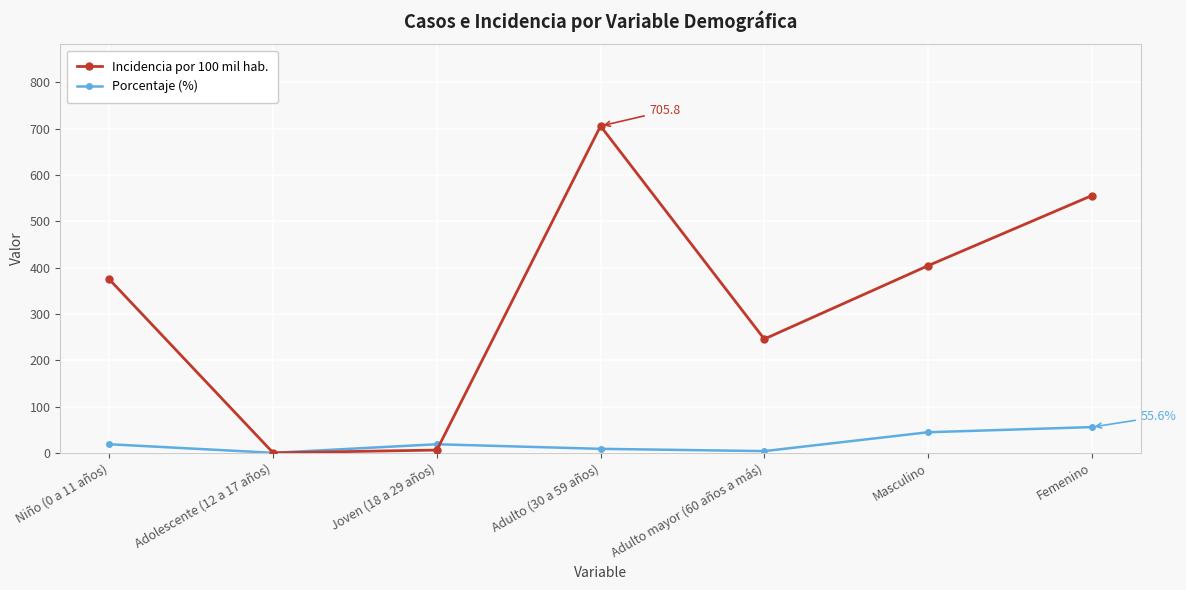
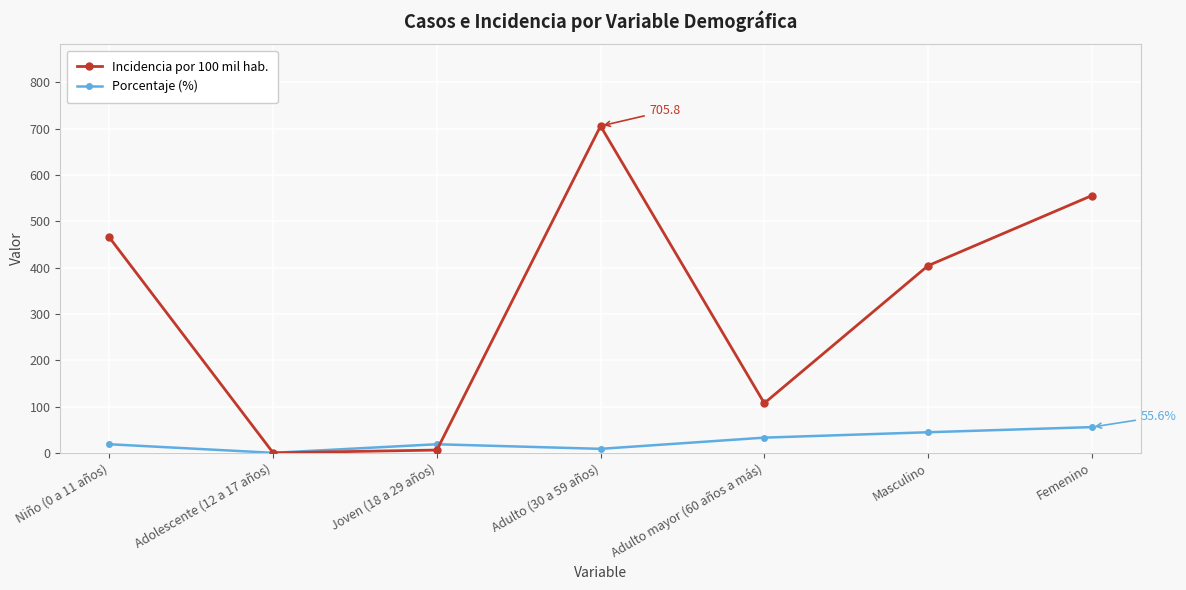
Incidencia por 100 mil hab., Niño (0 a 11 años): 370 -> 470
Incidencia por 100 mil hab., Adulto mayor (60 años a más): 250 -> 110
Porcentaje (%), Adulto mayor (60 años a más): 0 -> 30
